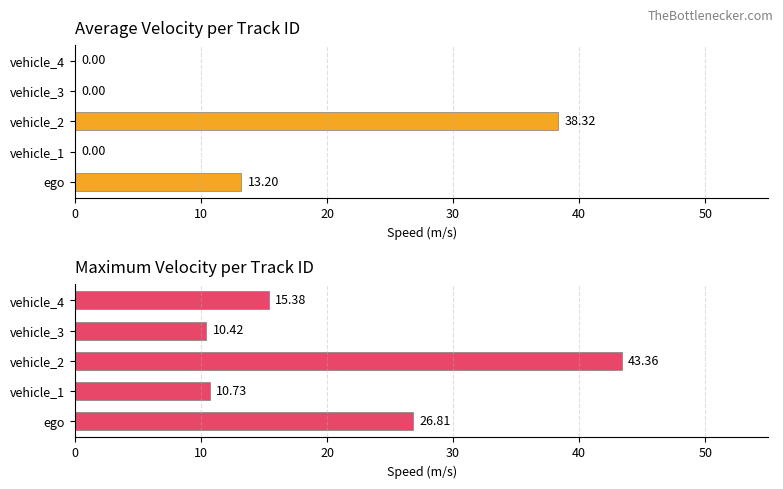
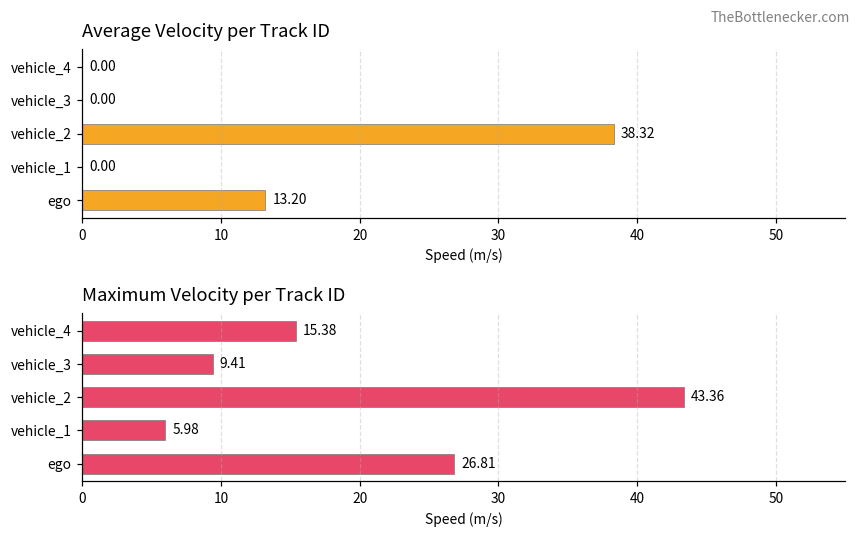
Maximum Velocity per Track ID, vehicle_3: 10.42 -> 9.41
Maximum Velocity per Track ID, vehicle_1: 10.73 -> 5.98
